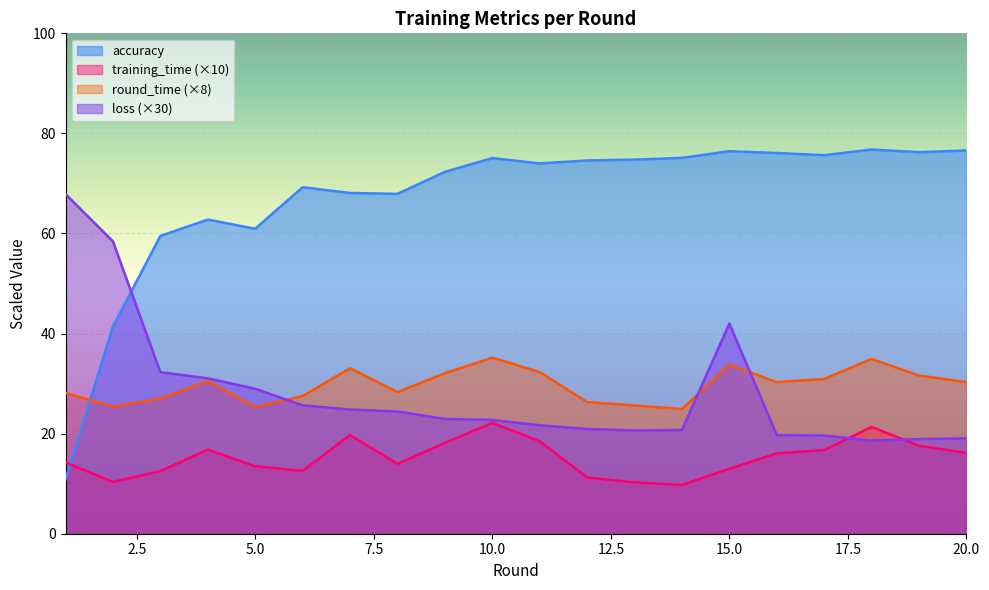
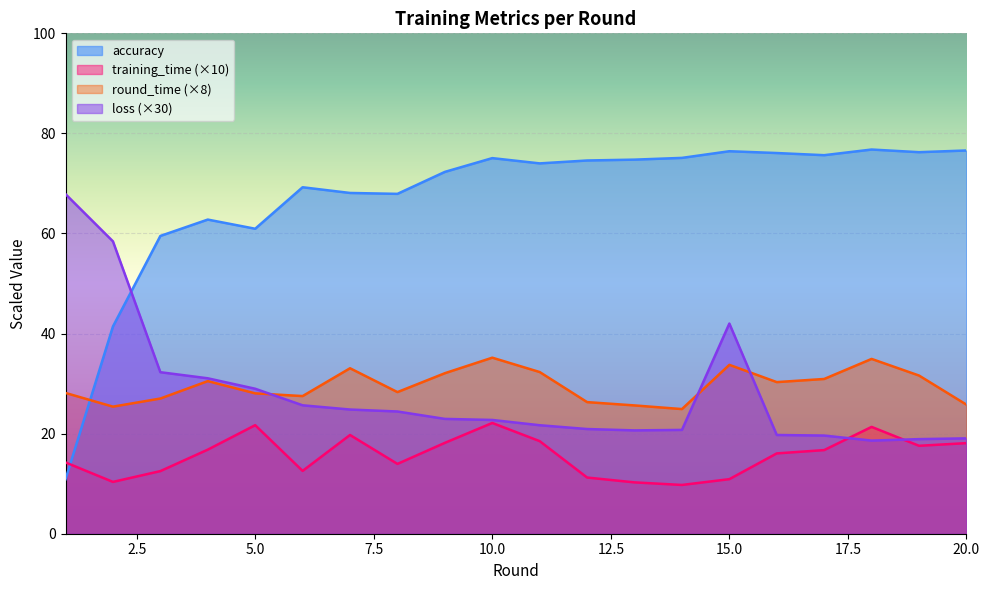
training_time (×10), 5.0: 13 -> 22
round_time (×8), 5.0: 25 -> 28
training_time (×10), 15.0: 13 -> 11
training_time (×10), 20.0: 16 -> 18
round_time (×8), 20.0: 30 -> 26
